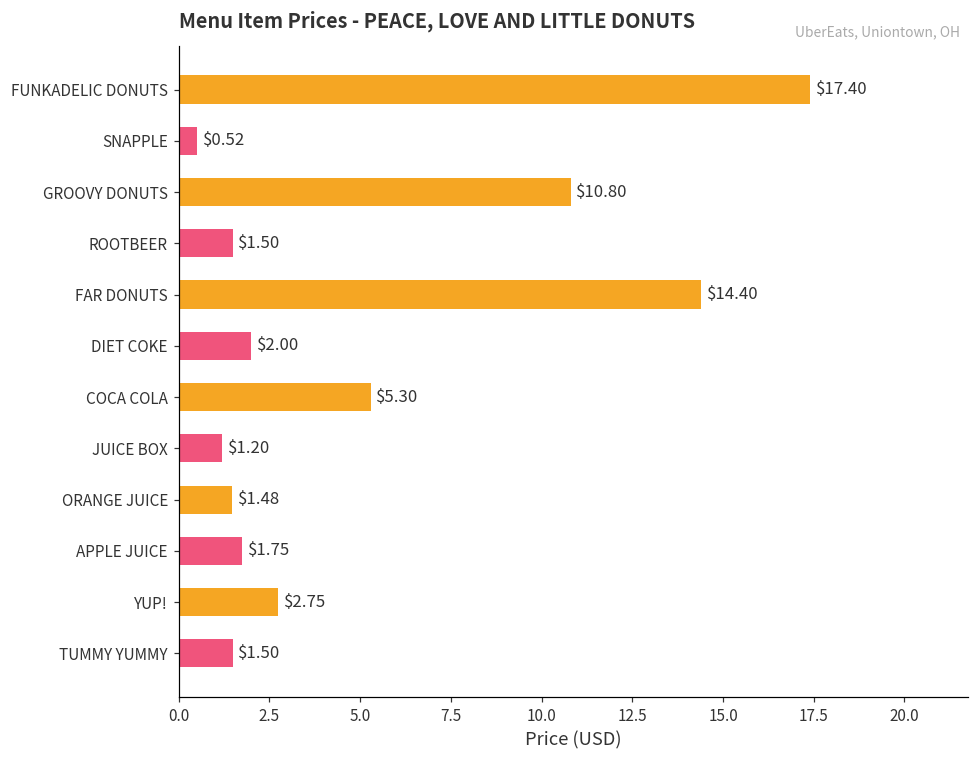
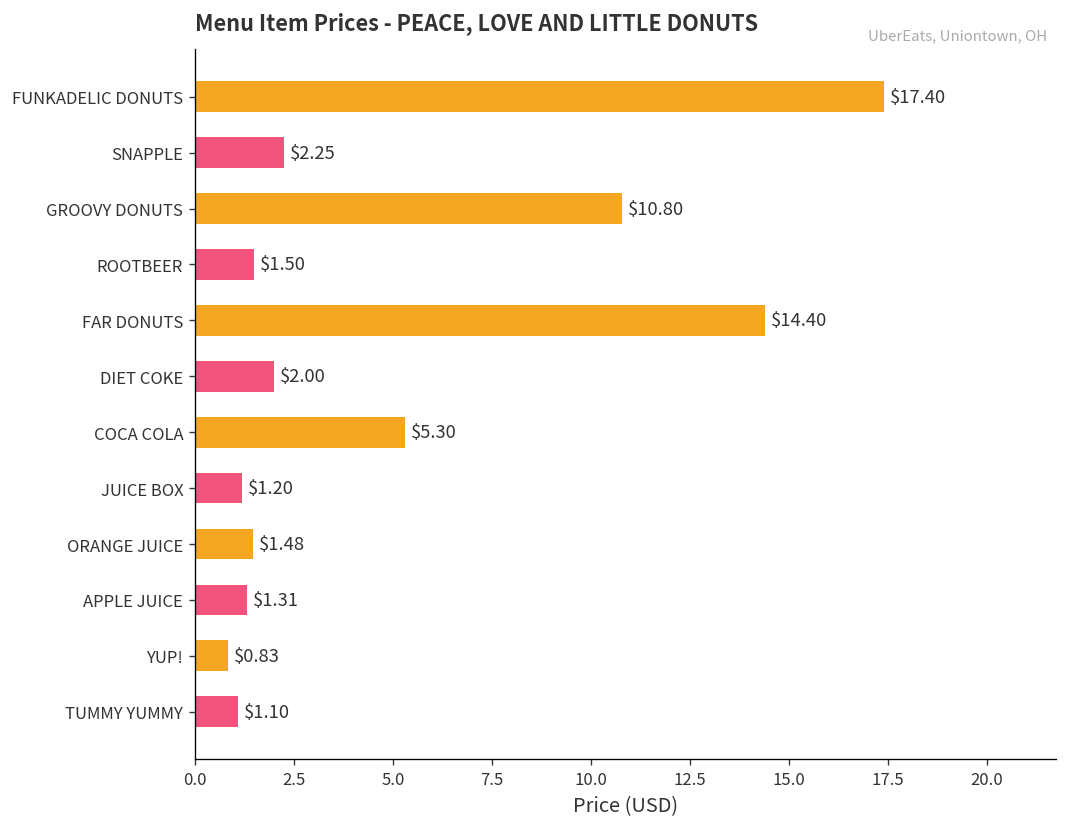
SNAPPLE: $0.52 -> $2.25
APPLE JUICE: $1.75 -> $1.31
YUP!: $2.75 -> $0.83
TUMMY YUMMY: $1.50 -> $1.10
